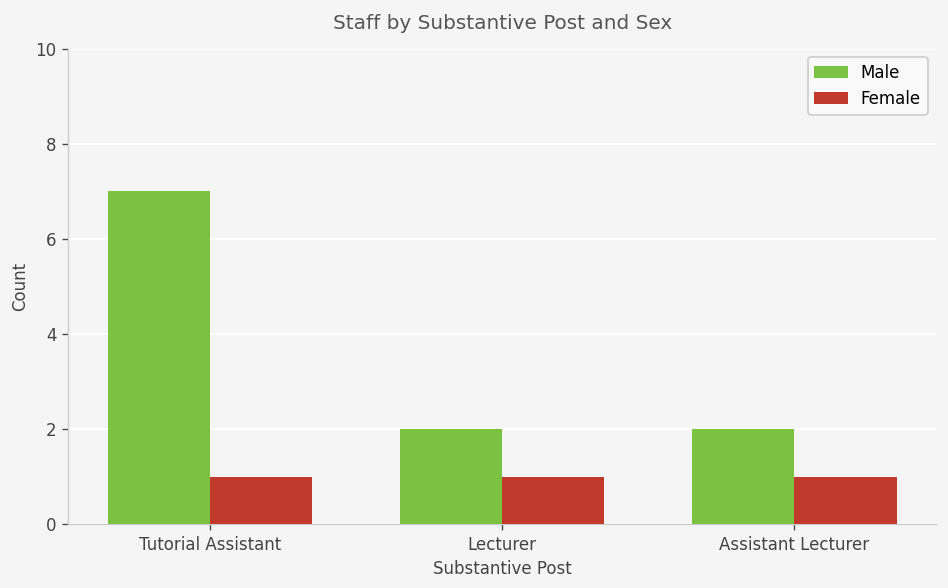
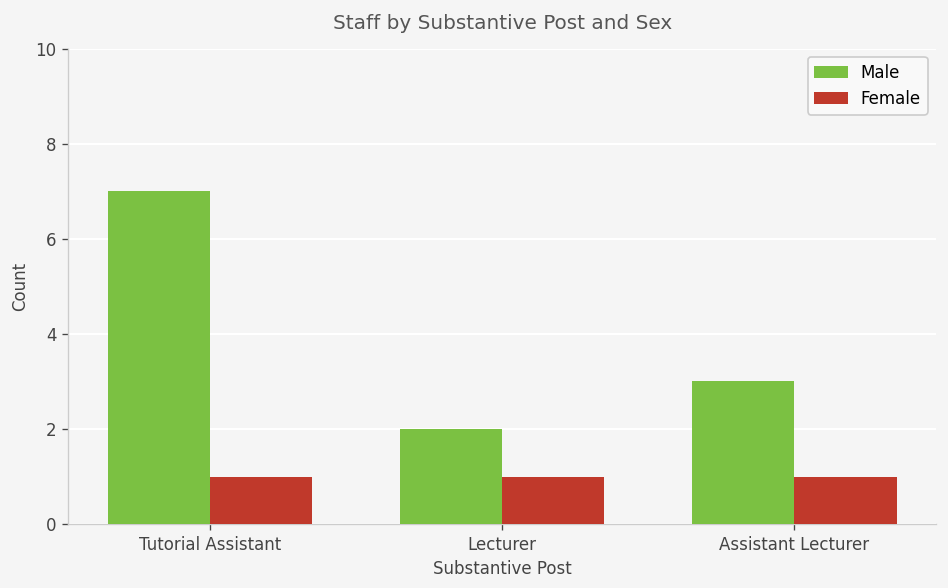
Male, Assistant Lecturer: 2 -> 3
